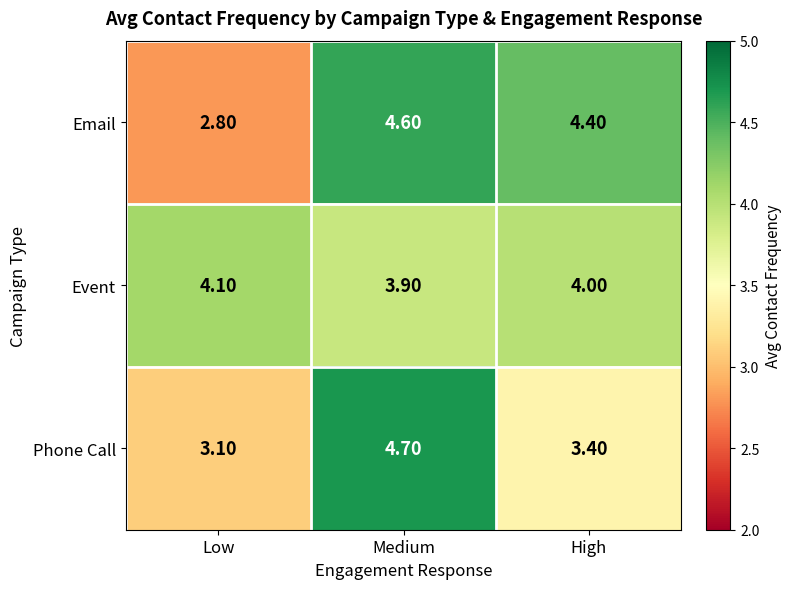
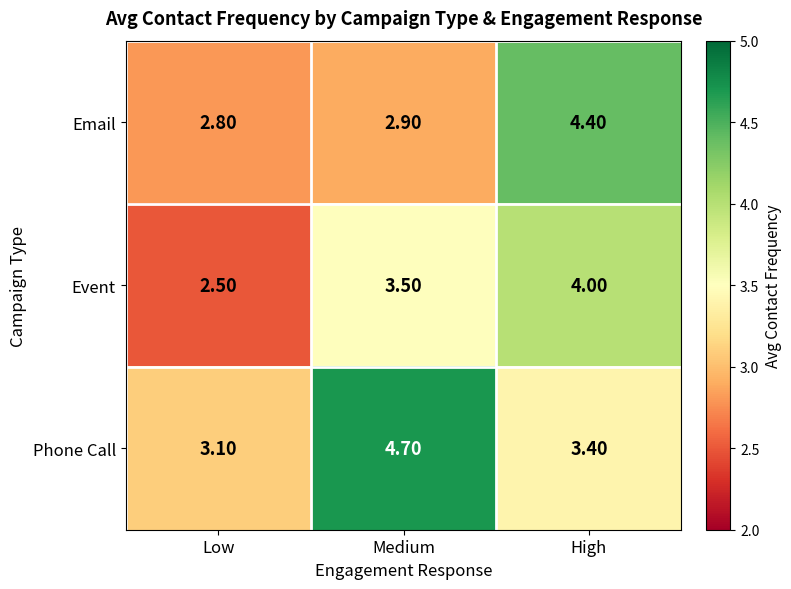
Email, Medium: 4.60 -> 2.90
Event, Low: 4.10 -> 2.50
Event, Medium: 3.90 -> 3.50
